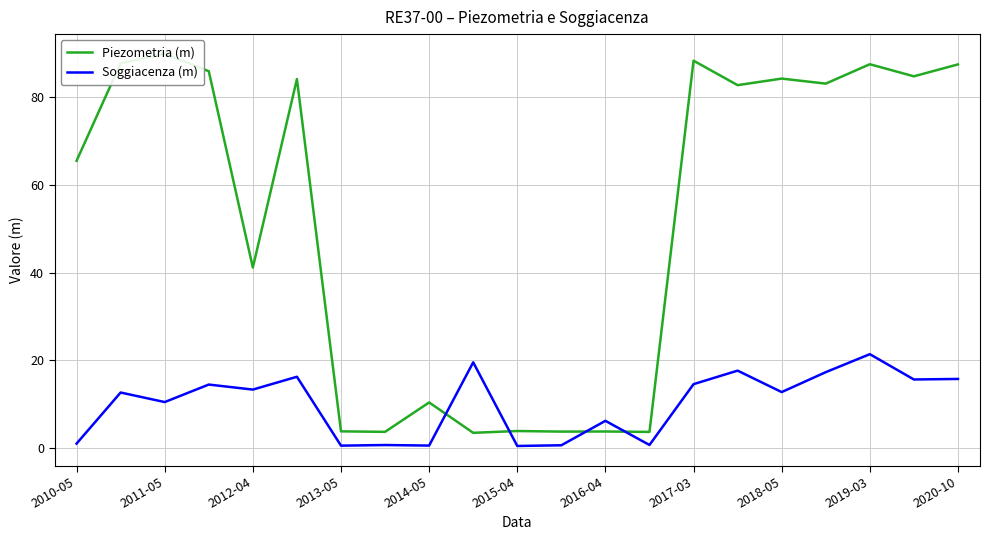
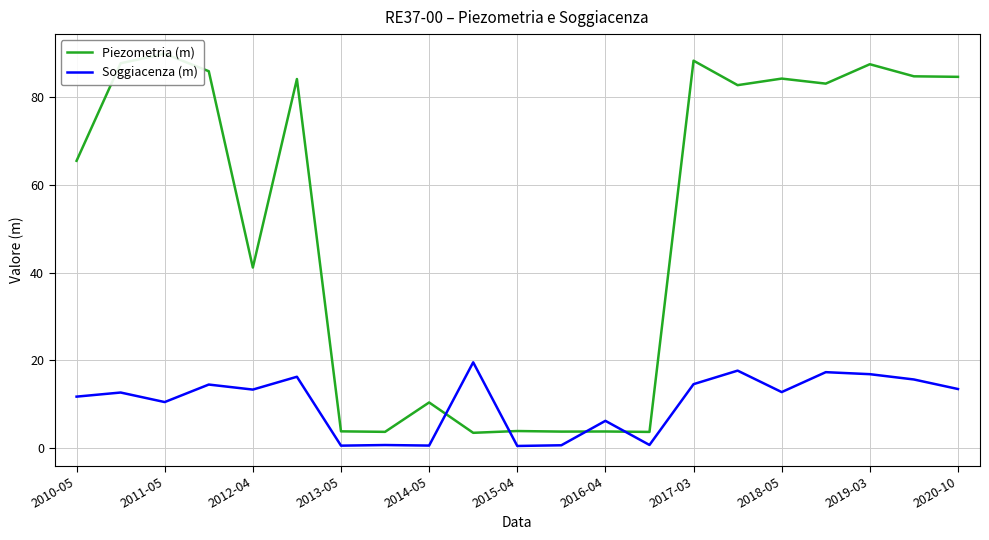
Soggiacenza (m), 2010-05: 1 -> 12
Soggiacenza (m), 2019-03: 21 -> 17
Piezometria (m), 2020-10: 88 -> 85
Soggiacenza (m), 2020-10: 16 -> 13
